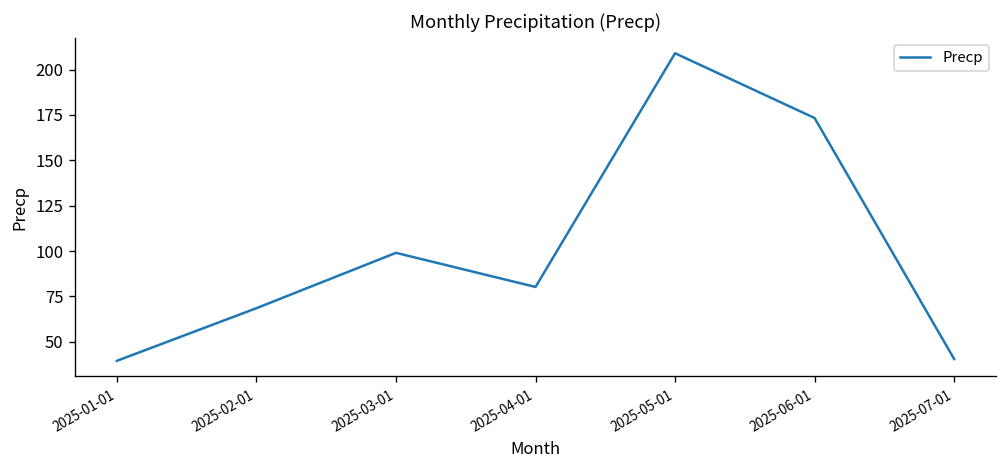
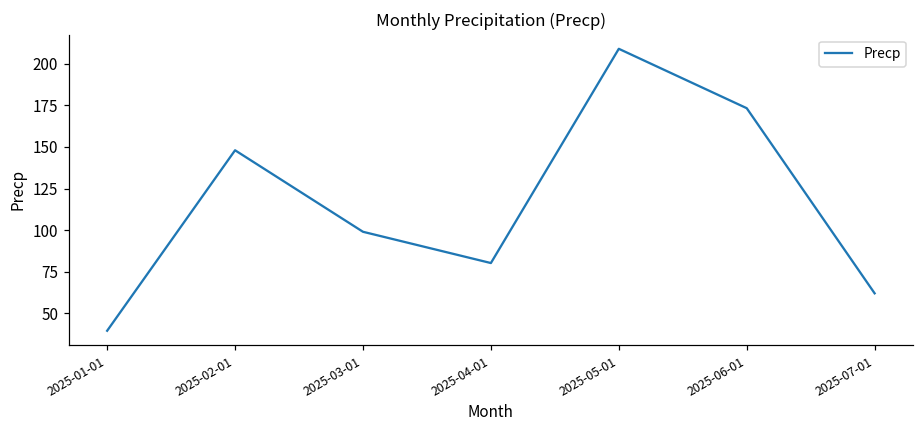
2025-02-01: 69 -> 148
2025-07-01: 41 -> 62
